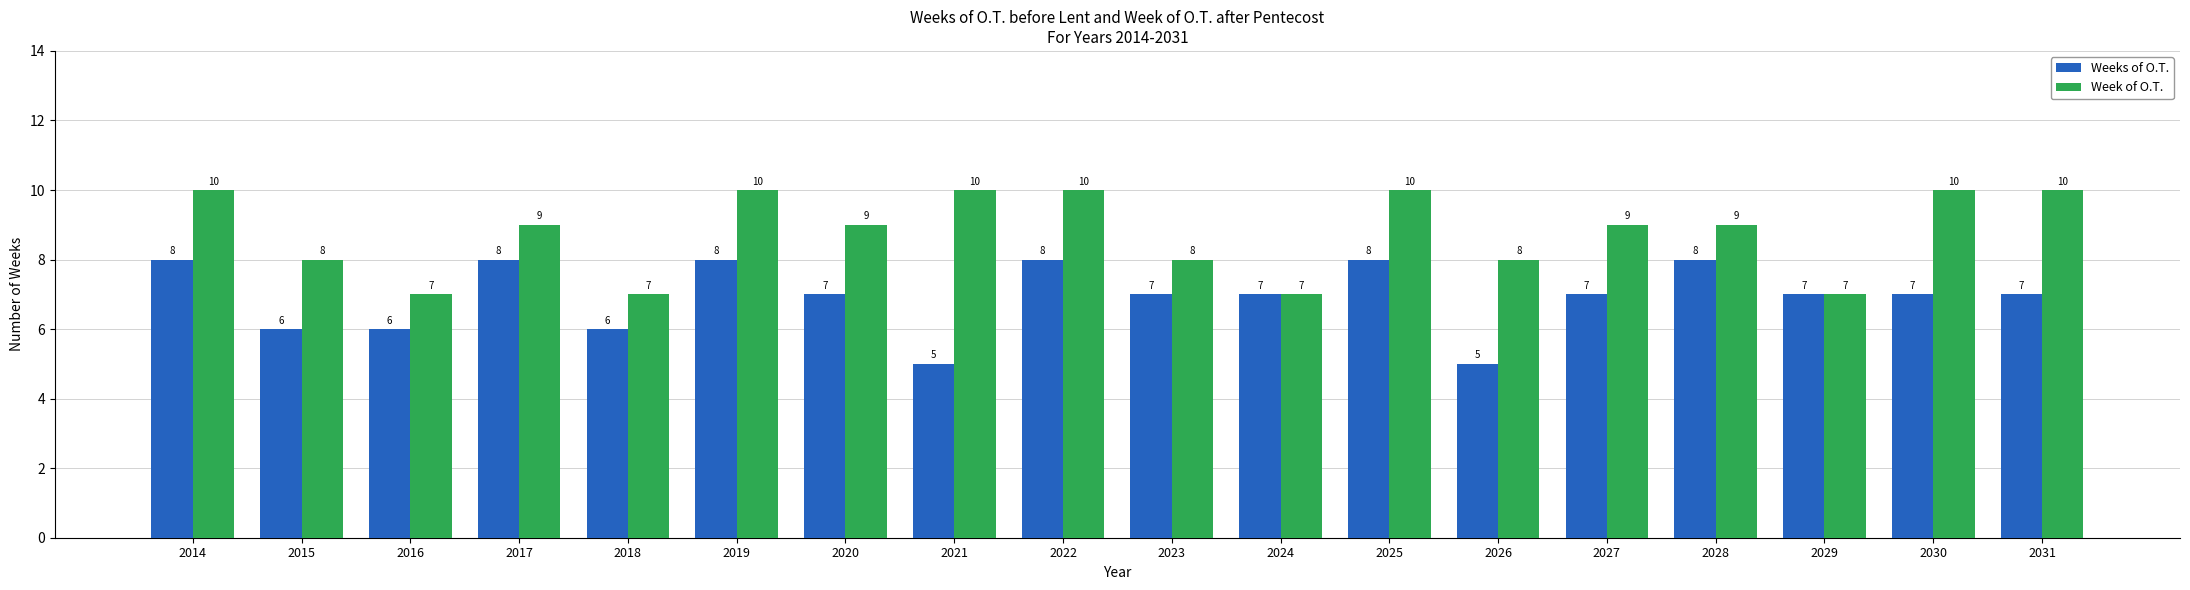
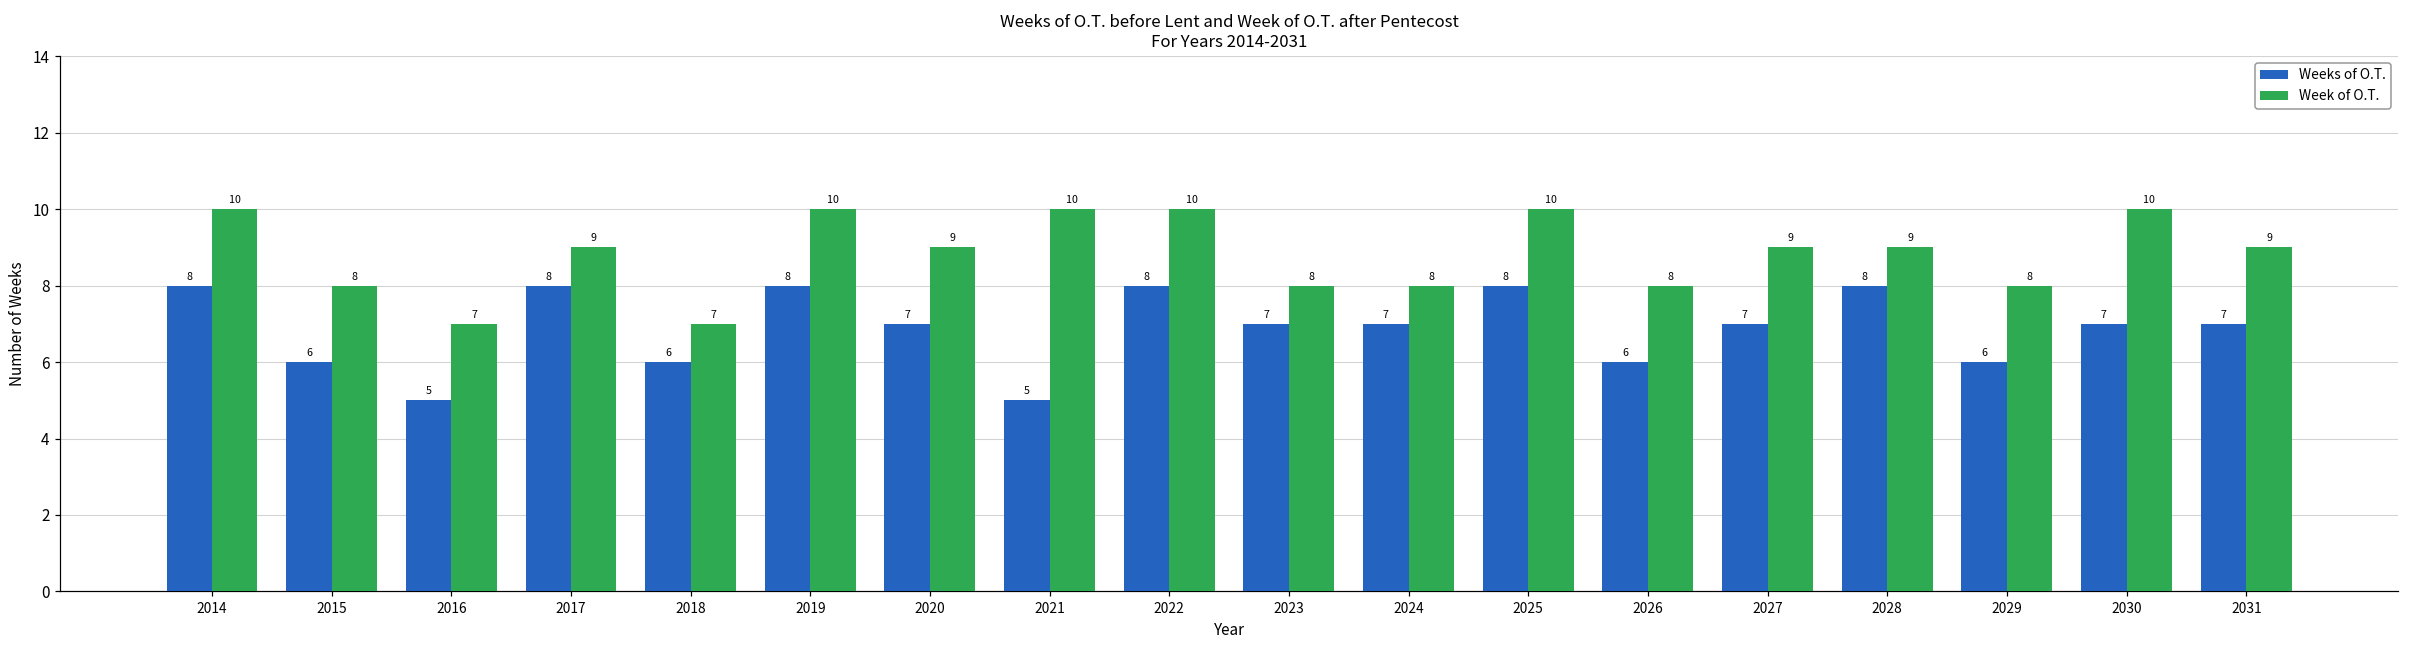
Weeks of O.T., 2016: 6 -> 5
Week of O.T., 2024: 7 -> 8
Weeks of O.T., 2026: 5 -> 6
Weeks of O.T., 2029: 7 -> 6
Week of O.T., 2029: 7 -> 8
Week of O.T., 2031: 10 -> 9
